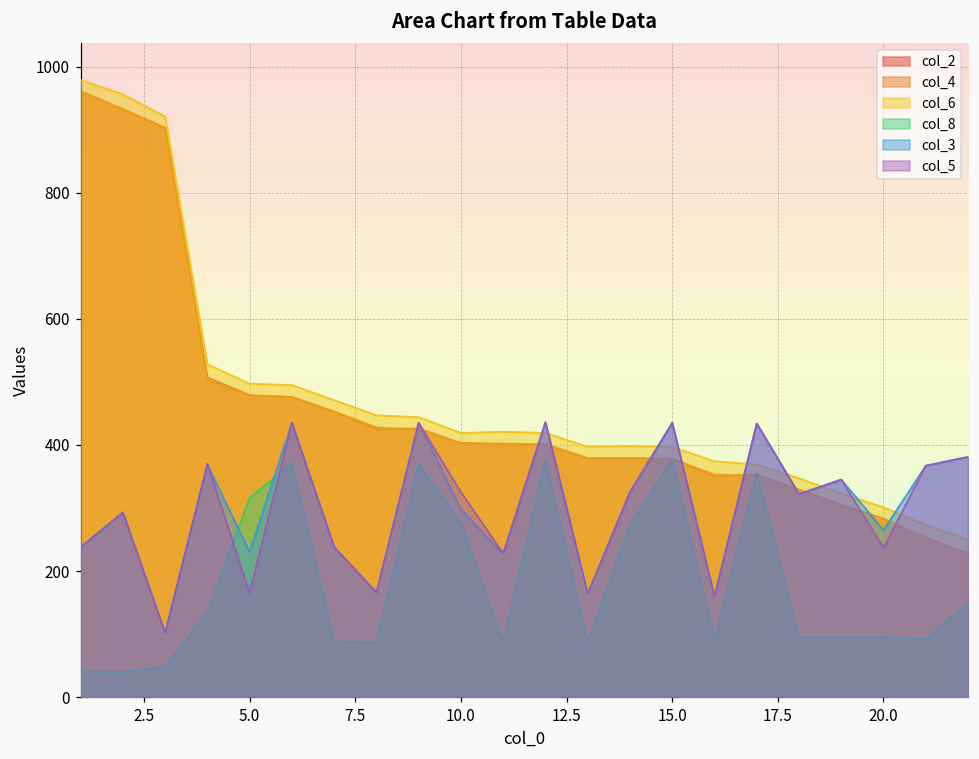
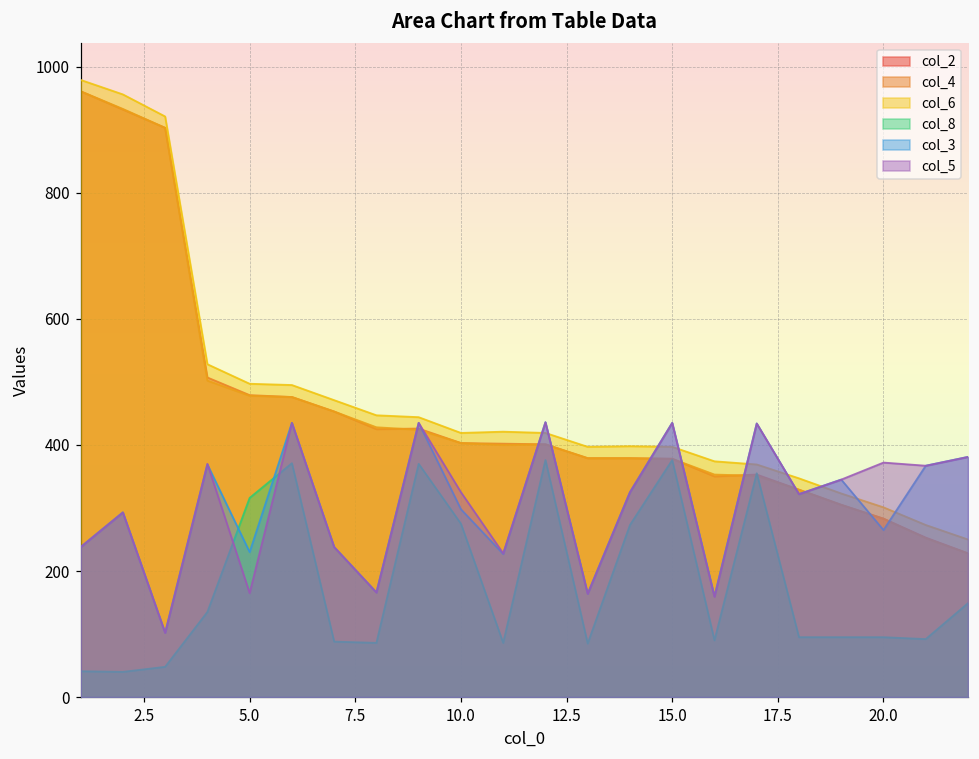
col_5, 20.0: 240 -> 370
